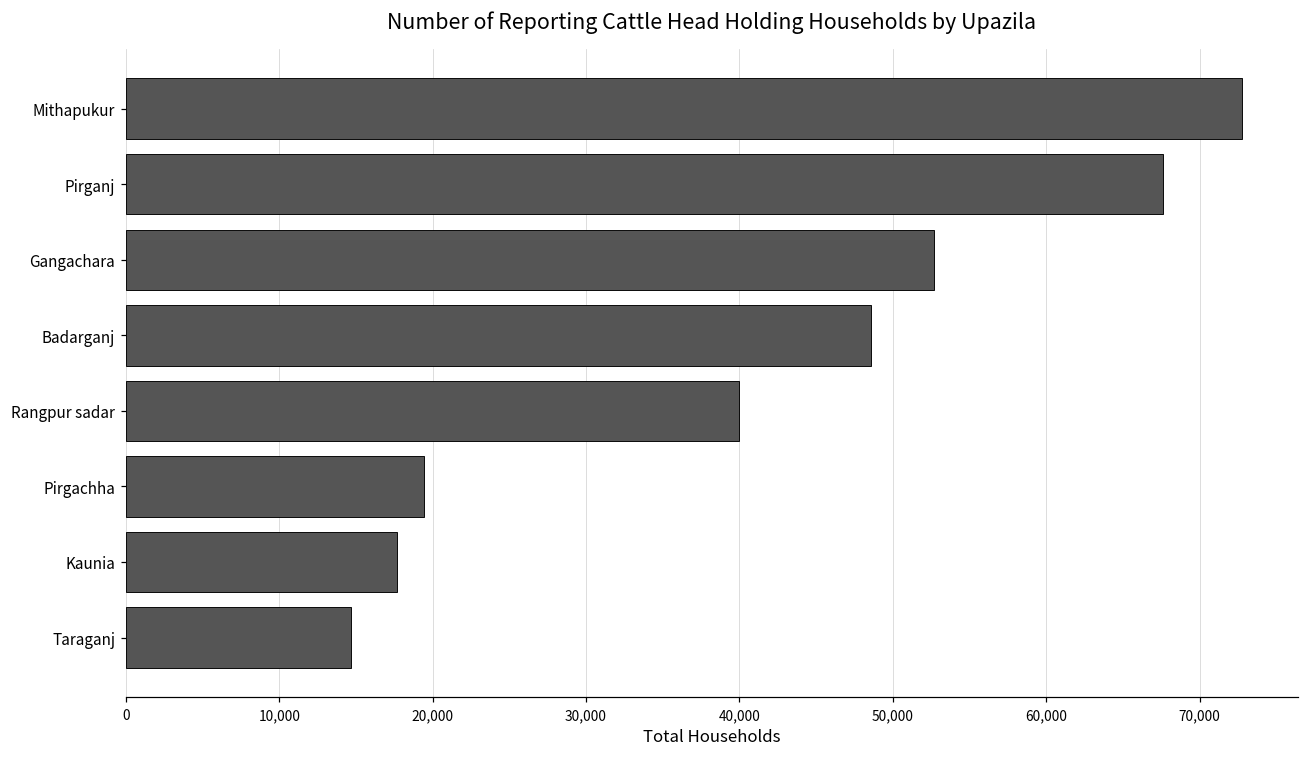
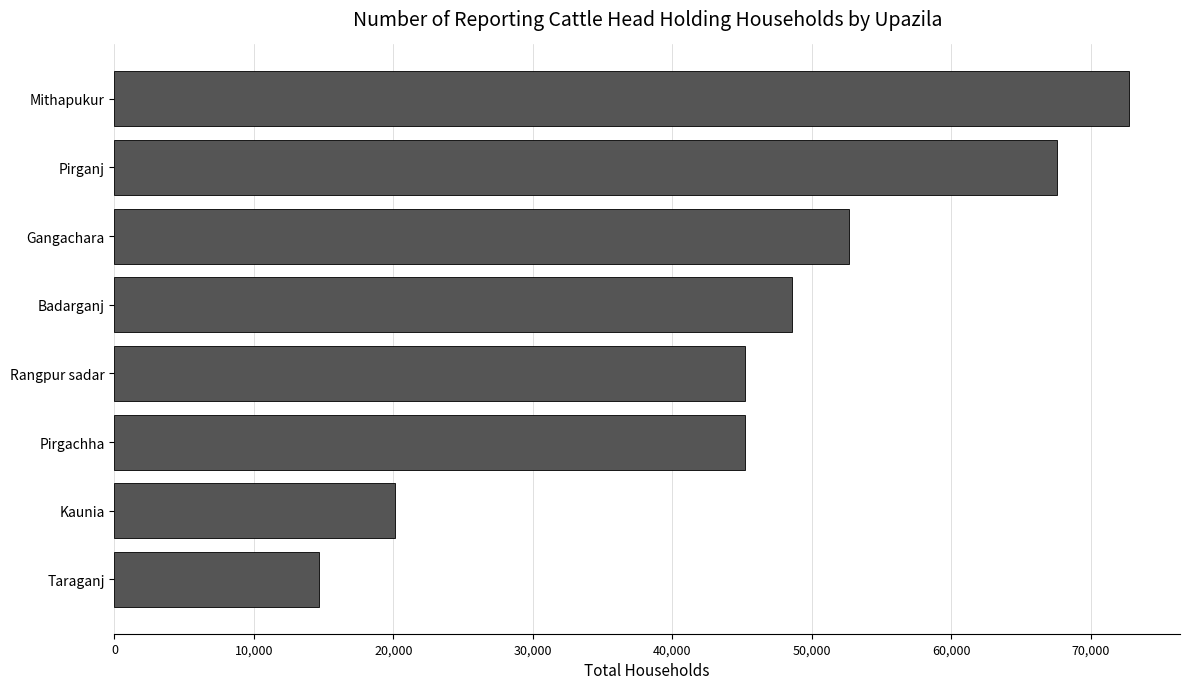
Rangpur sadar: 40,000 -> 45,200
Pirgachha: 19,400 -> 45,200
Kaunia: 17,700 -> 20,100
